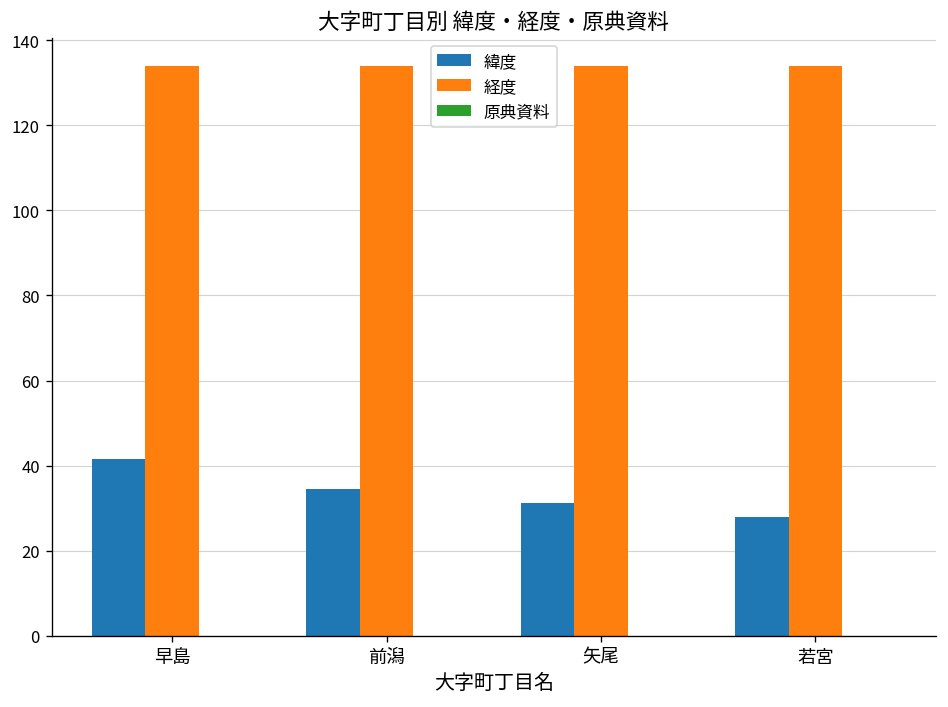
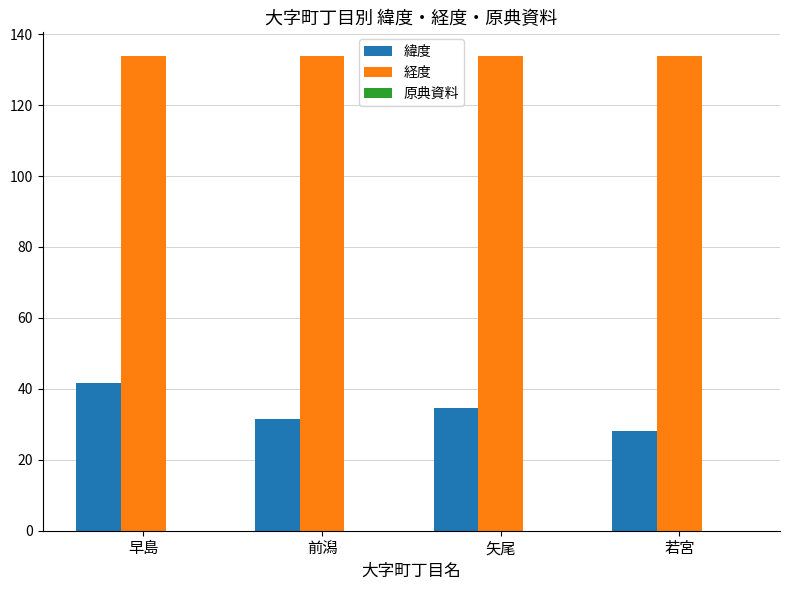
緯度, 前潟: 35 -> 32
緯度, 矢尾: 31 -> 35
